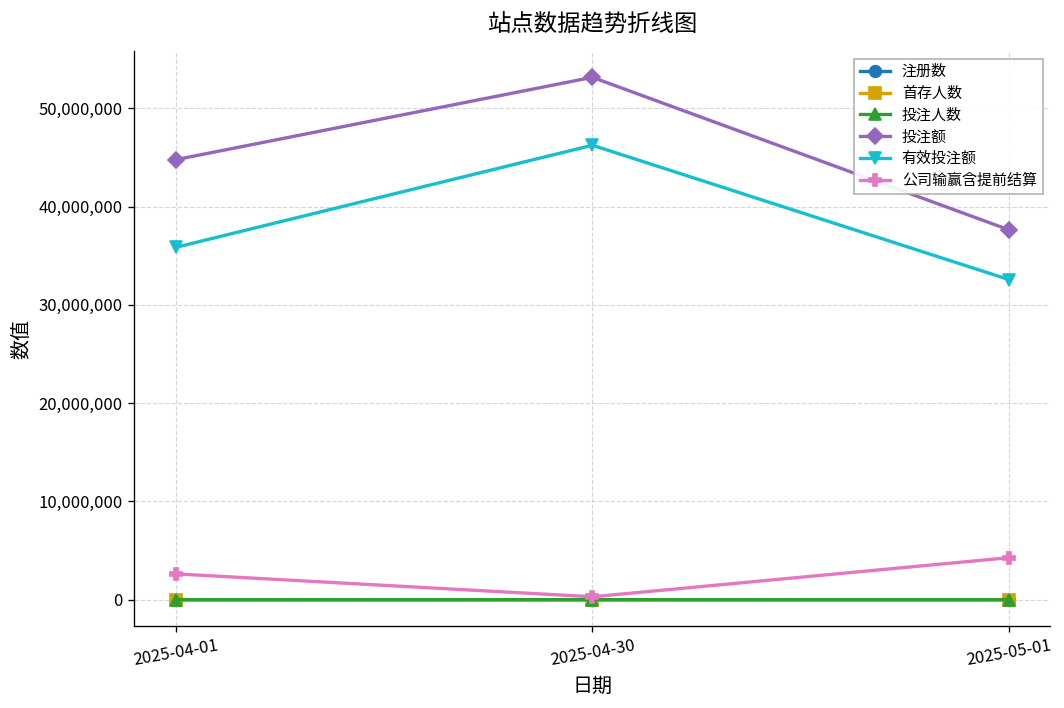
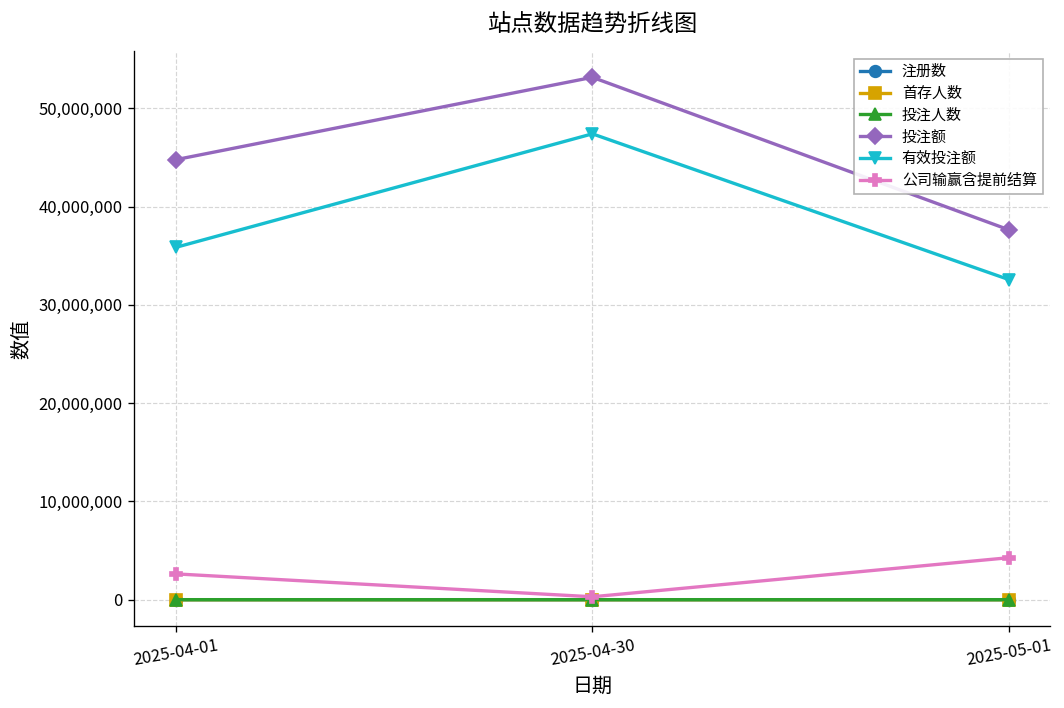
有效投注额, 2025-04-30: 46,000,000 -> 47,000,000
